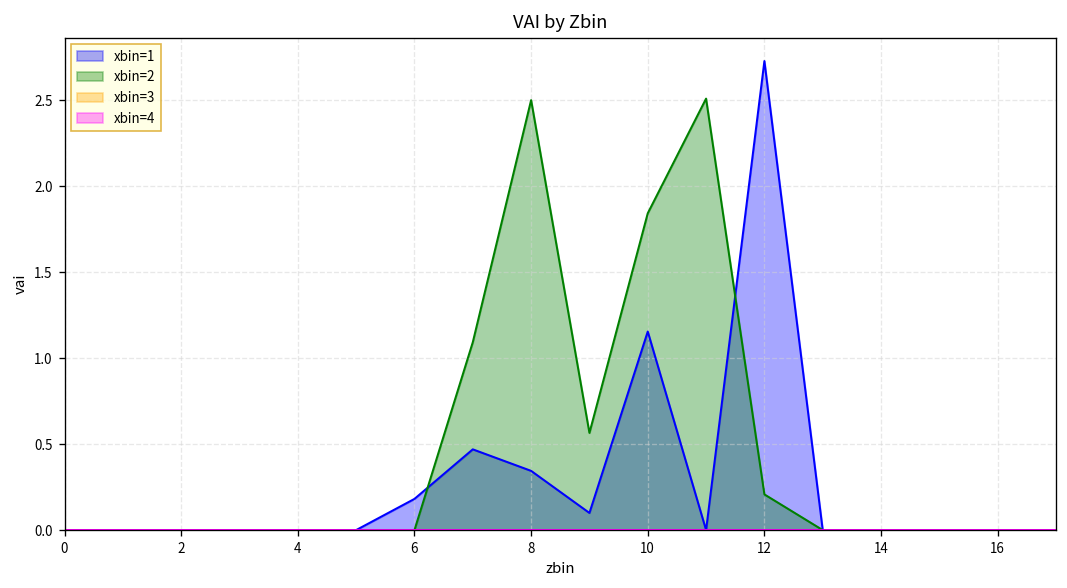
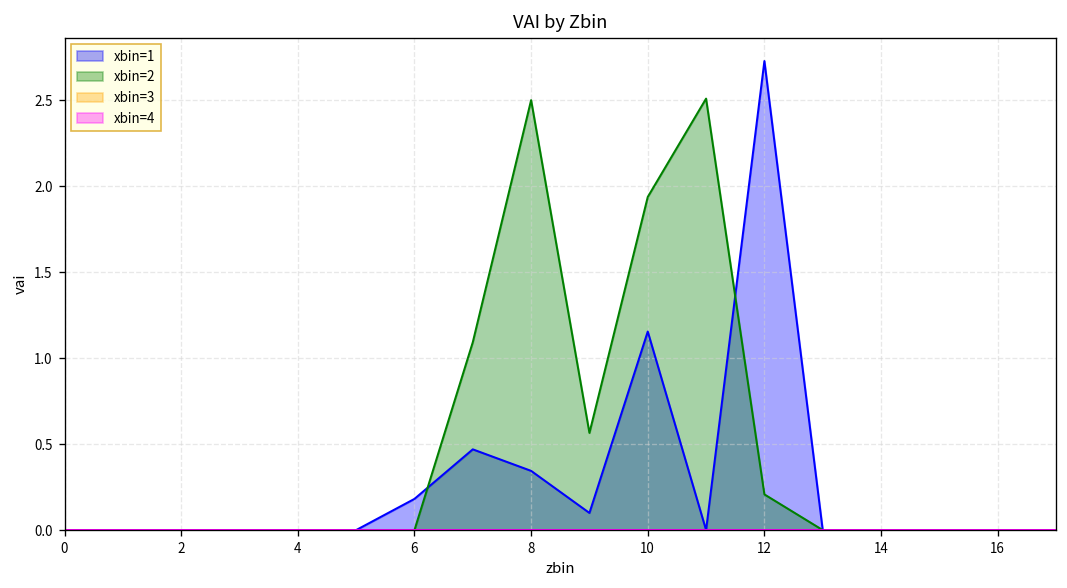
xbin=2, 10: 1.84 -> 1.94
